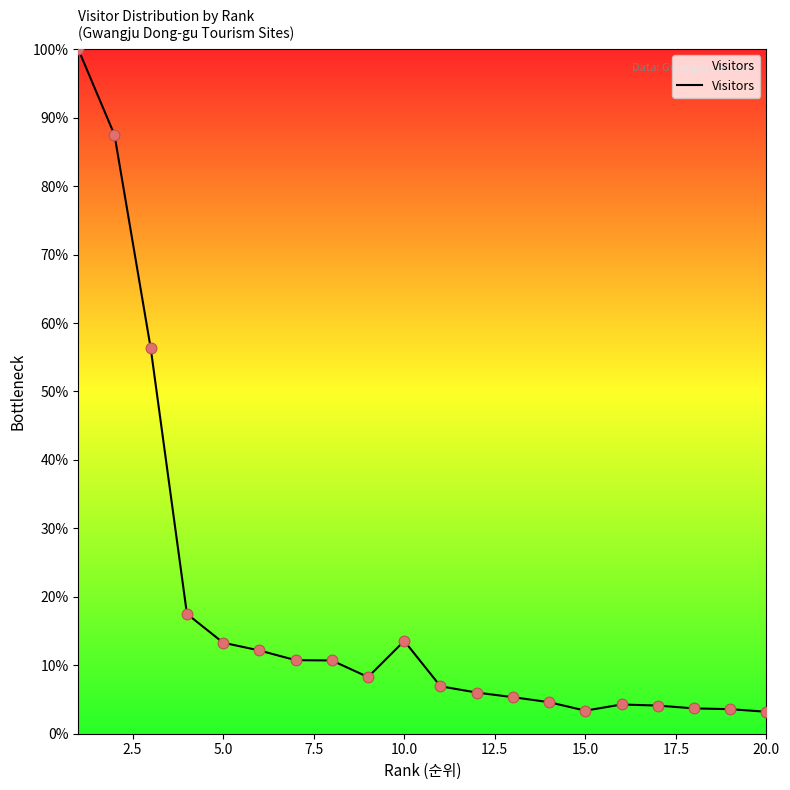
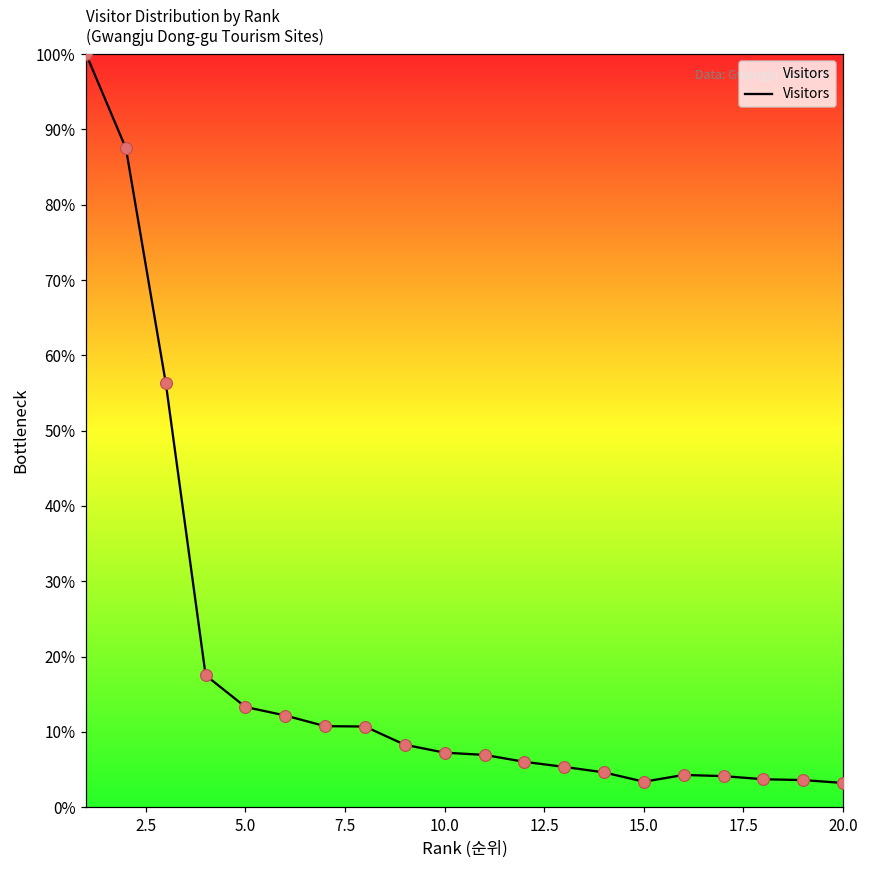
10.0: 14% -> 7%
